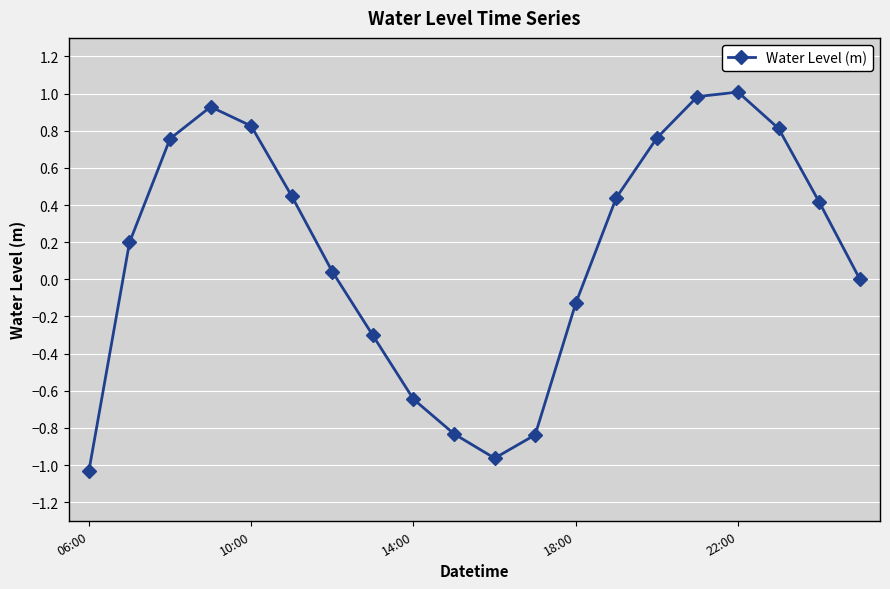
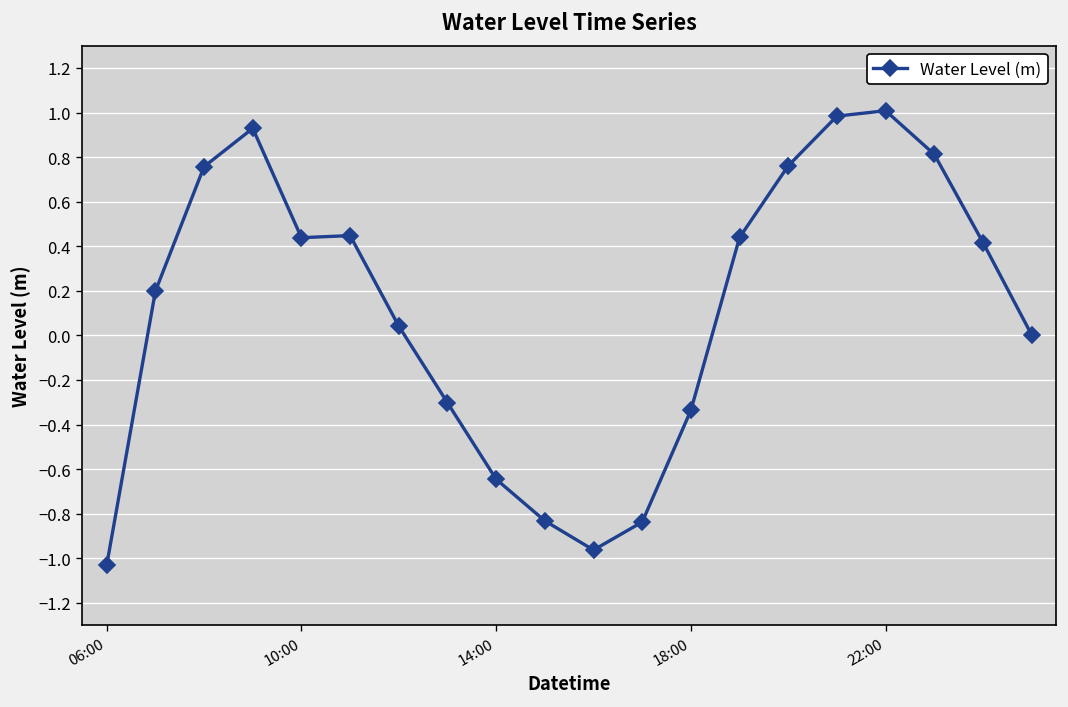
10:00: 0.83 -> 0.44
18:00: -0.13 -> -0.34
